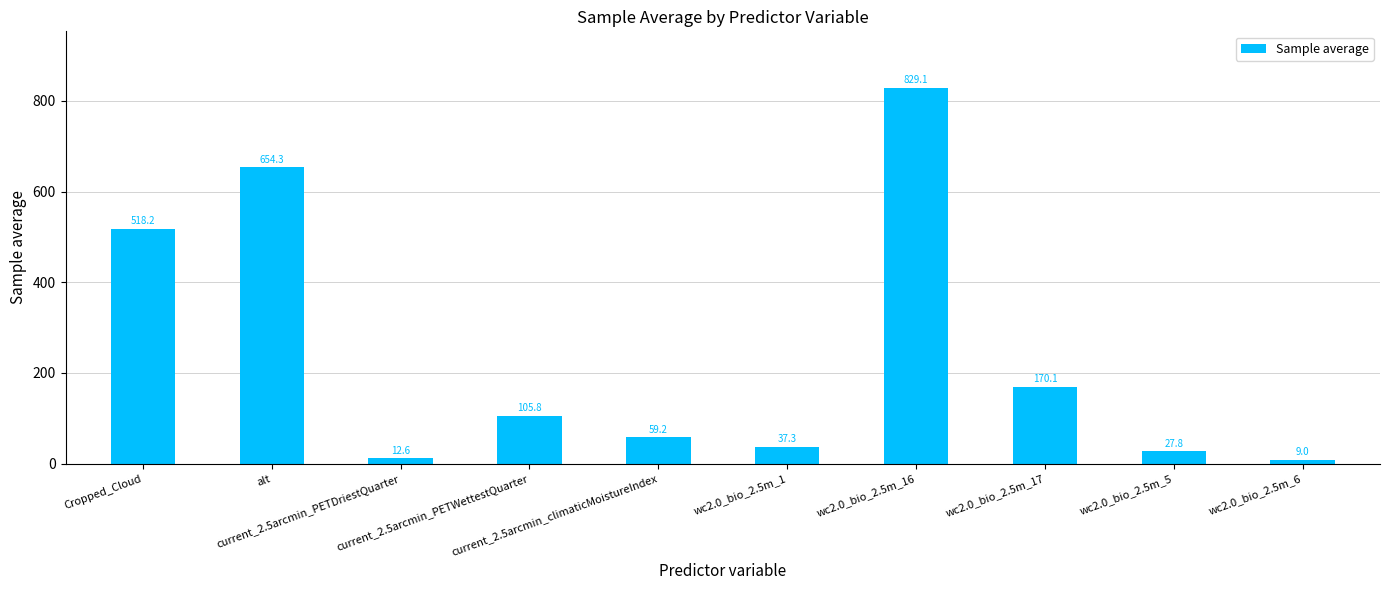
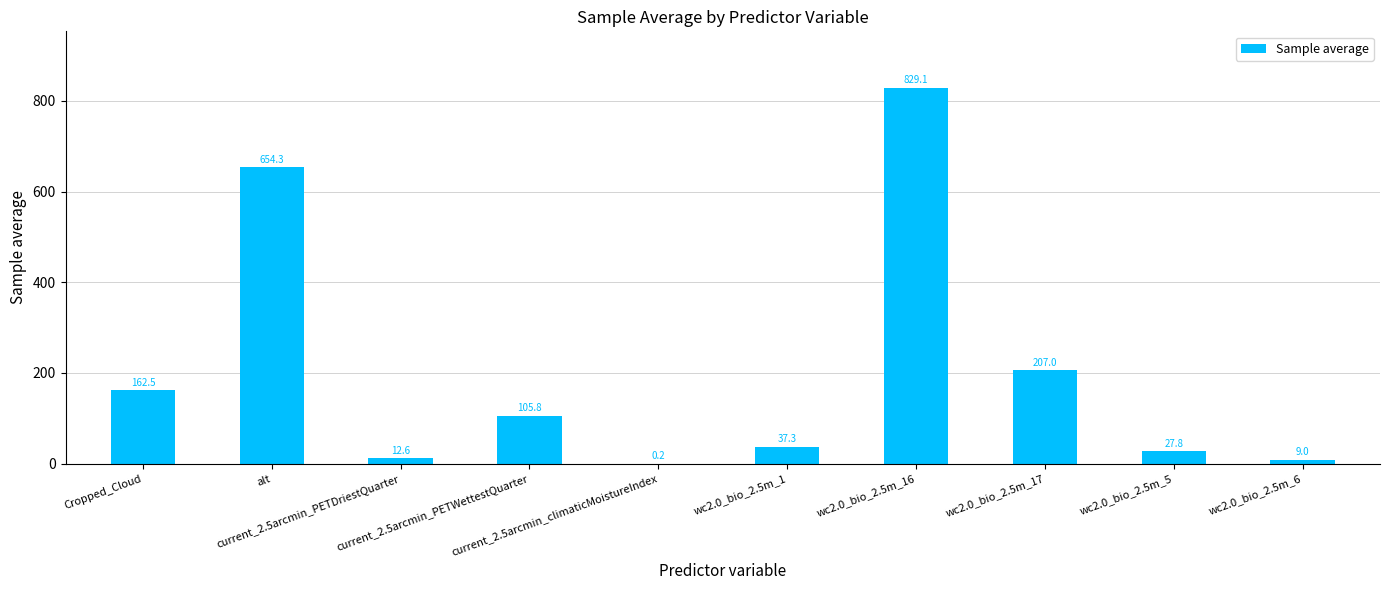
Cropped_Cloud: 518.2 -> 162.5
current_2.5arcmin_climaticMoistureIndex: 59.2 -> 0.2
wc2.0_bio_2.5m_17: 170.1 -> 207.0
